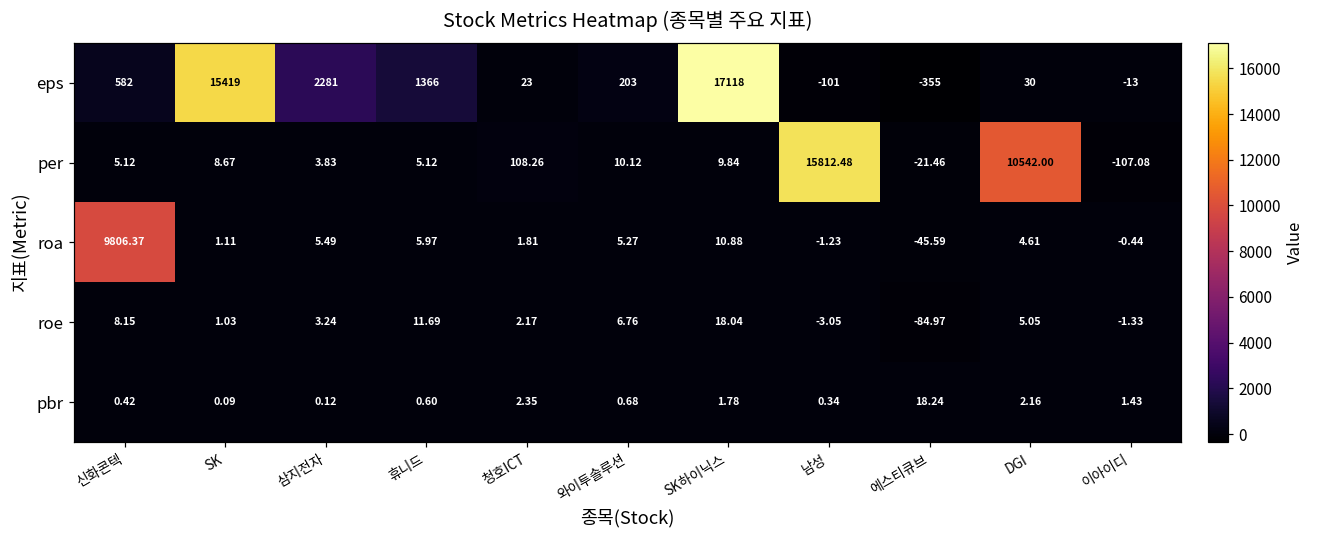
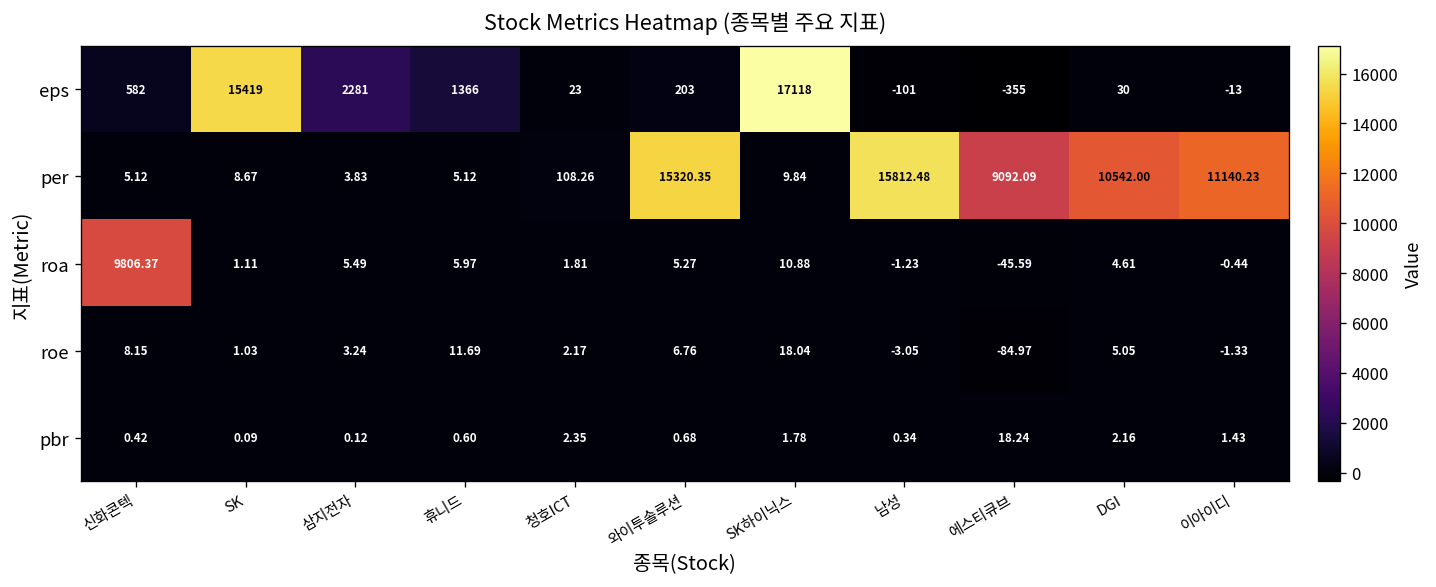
per, 와이투솔루션: 10.12 -> 15320.35
per, 에스티큐브: -21.46 -> 9092.09
per, 이아이디: -107.08 -> 11140.23
